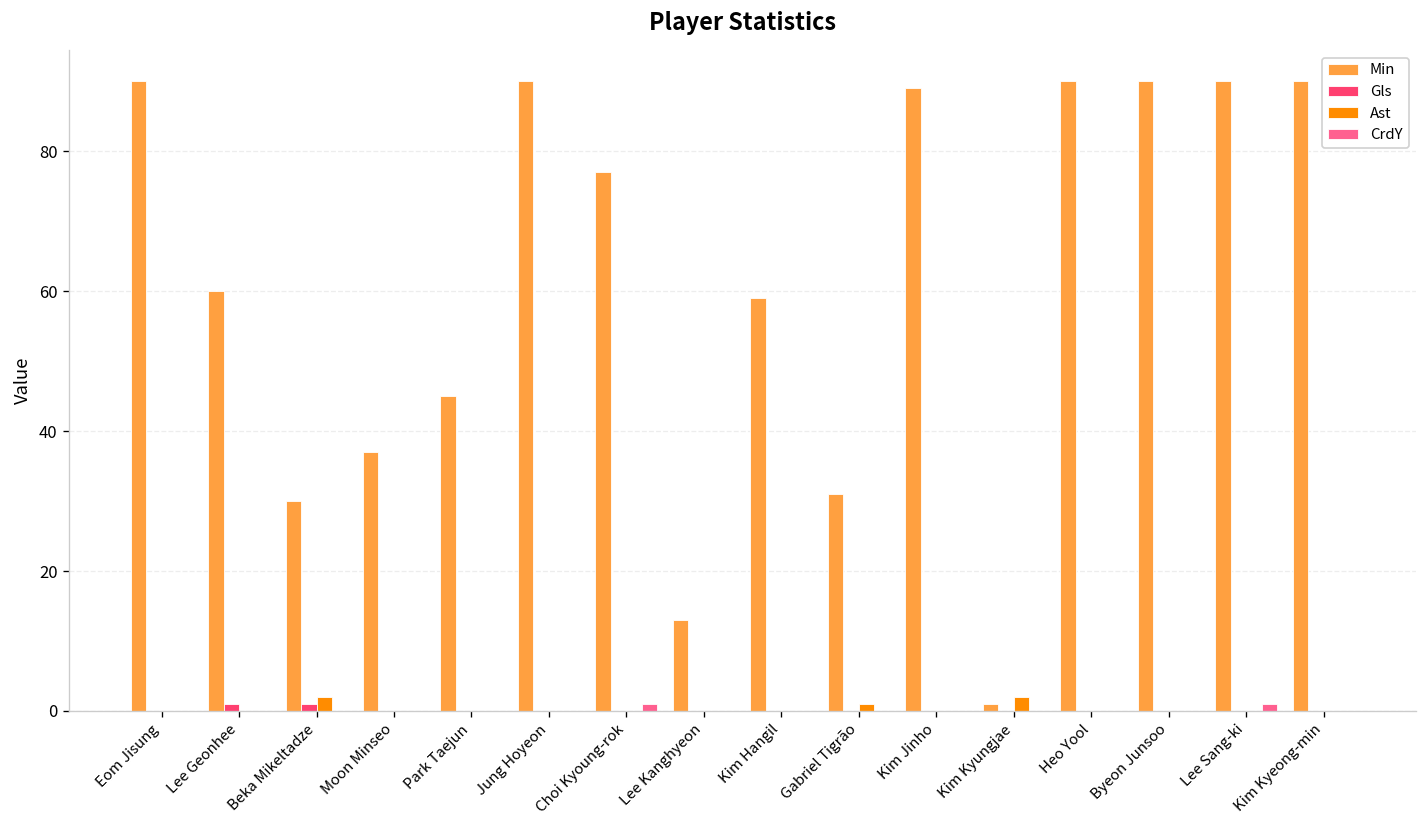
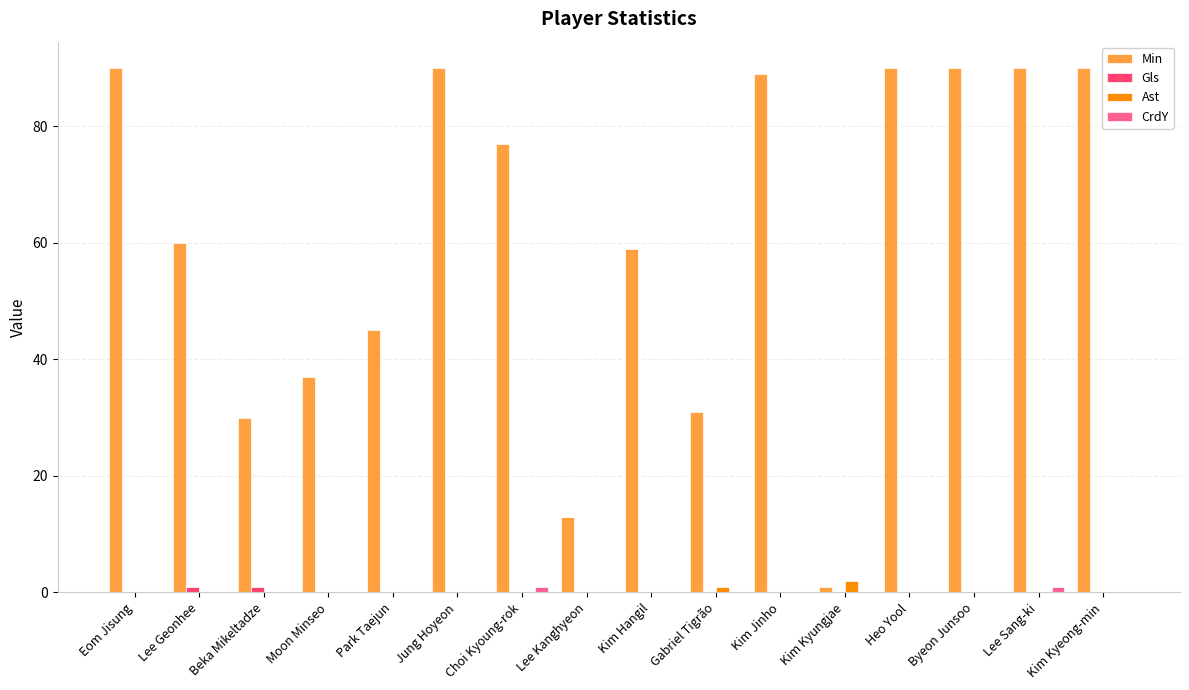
Ast, Beka Mikeltadze: 2 -> 0
